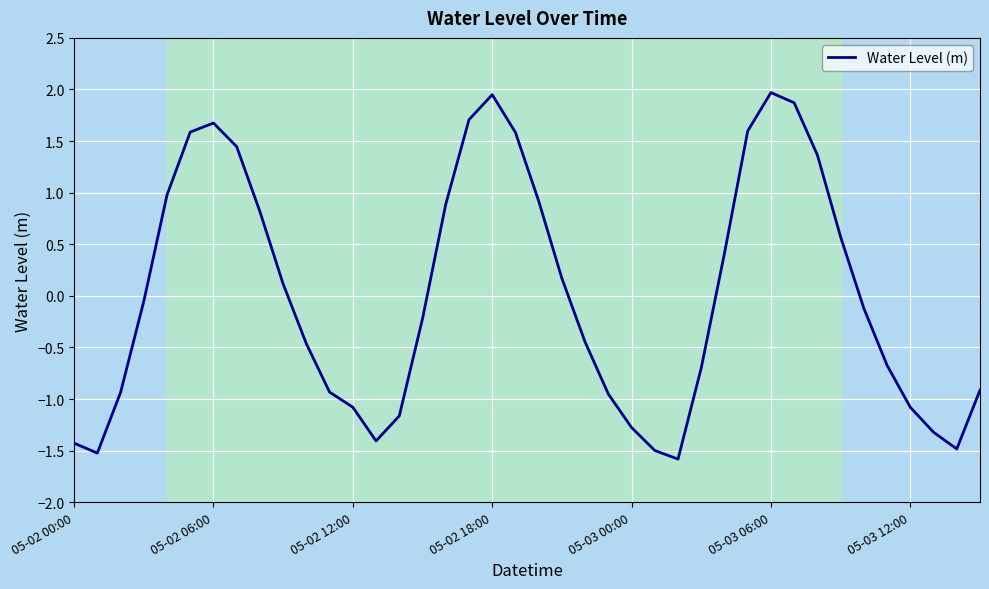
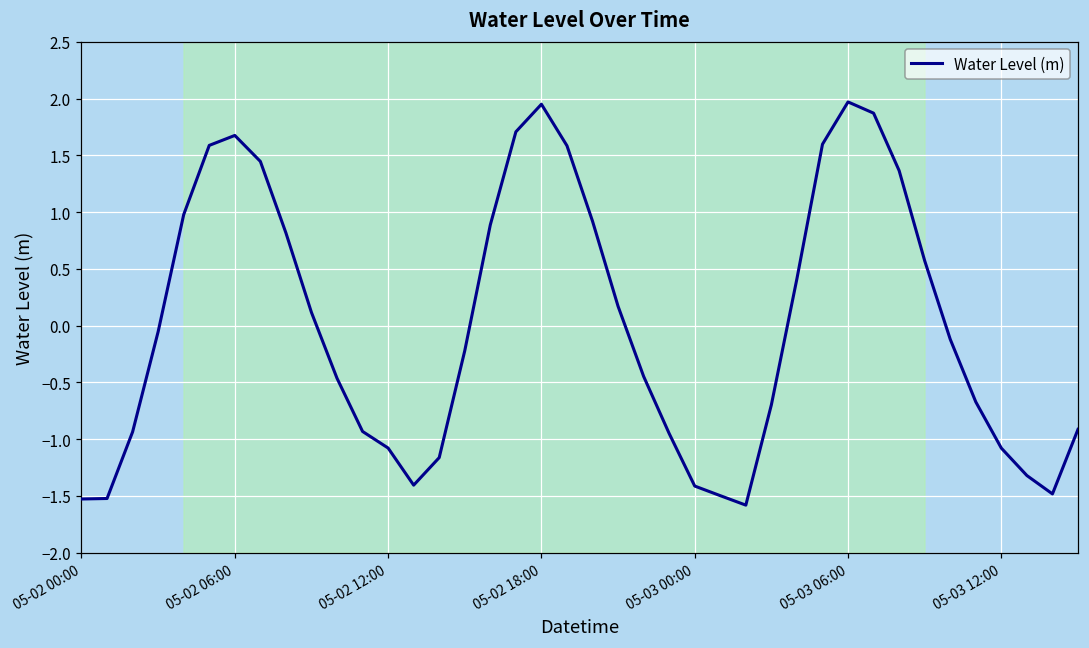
05-02 00:00: -1.43 -> -1.53
05-03 00:00: -1.28 -> -1.41
